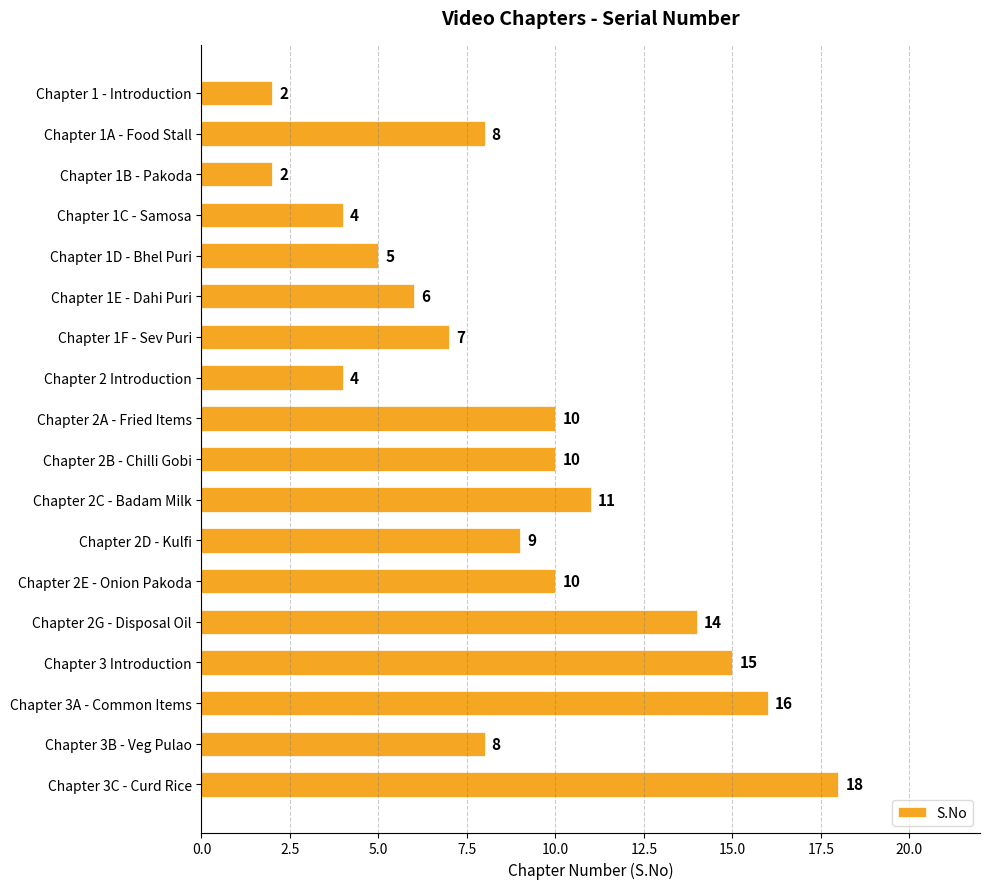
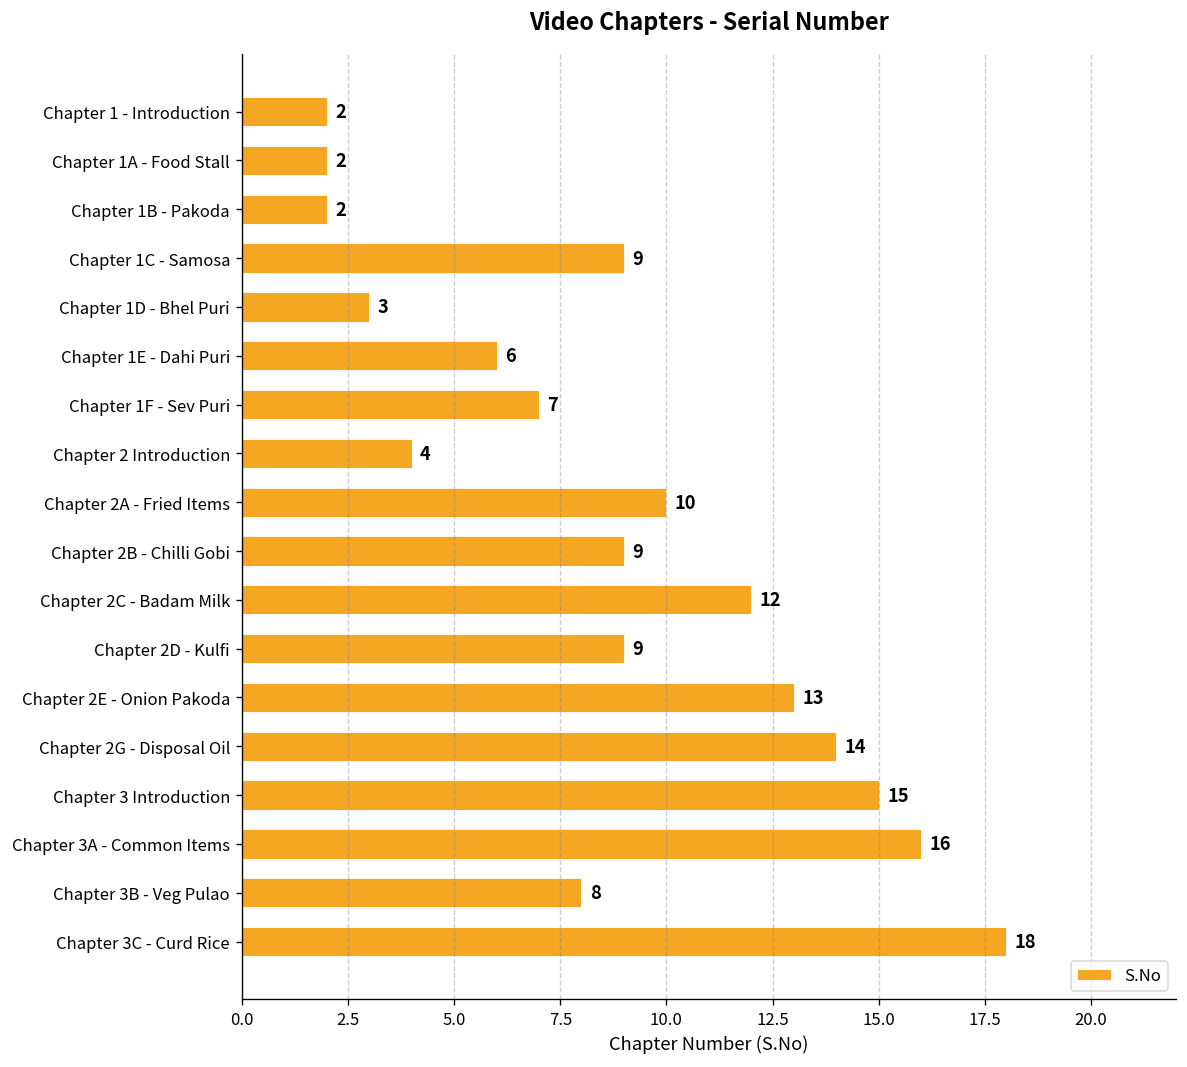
Chapter 1A - Food Stall: 8 -> 2
Chapter 1C - Samosa: 4 -> 9
Chapter 1D - Bhel Puri: 5 -> 3
Chapter 2B - Chilli Gobi: 10 -> 9
Chapter 2C - Badam Milk: 11 -> 12
Chapter 2E - Onion Pakoda: 10 -> 13
